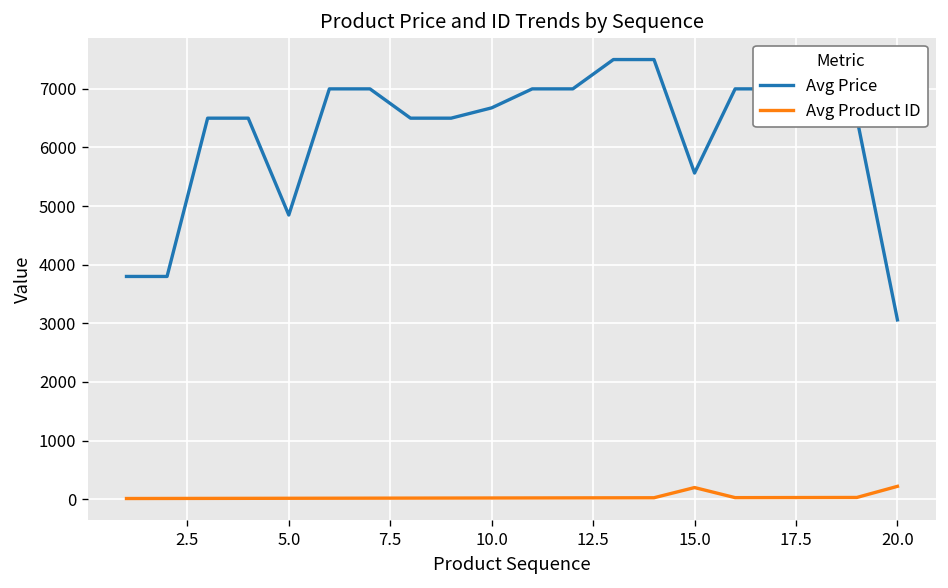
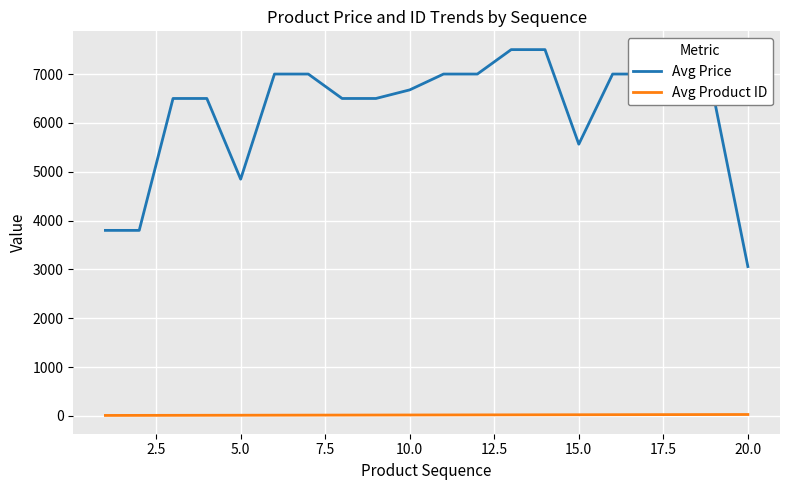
Avg Product ID, 15.0: 200 -> 0
Avg Product ID, 20.0: 200 -> 0
